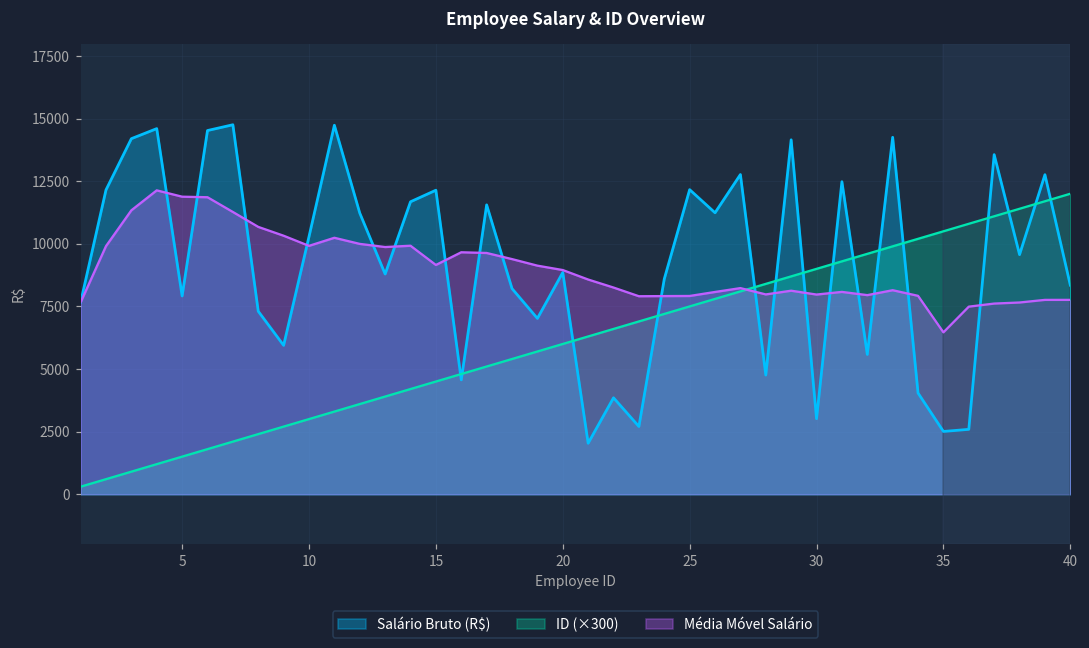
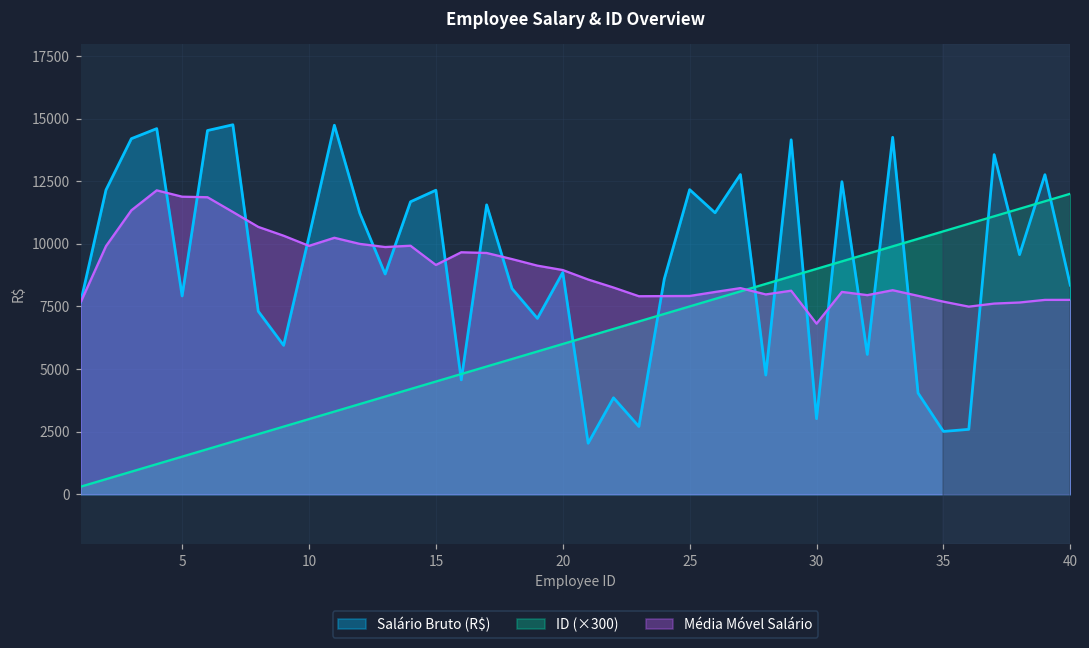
Média Móvel Salário, 30: 8000 -> 6800
Média Móvel Salário, 35: 6500 -> 7700
